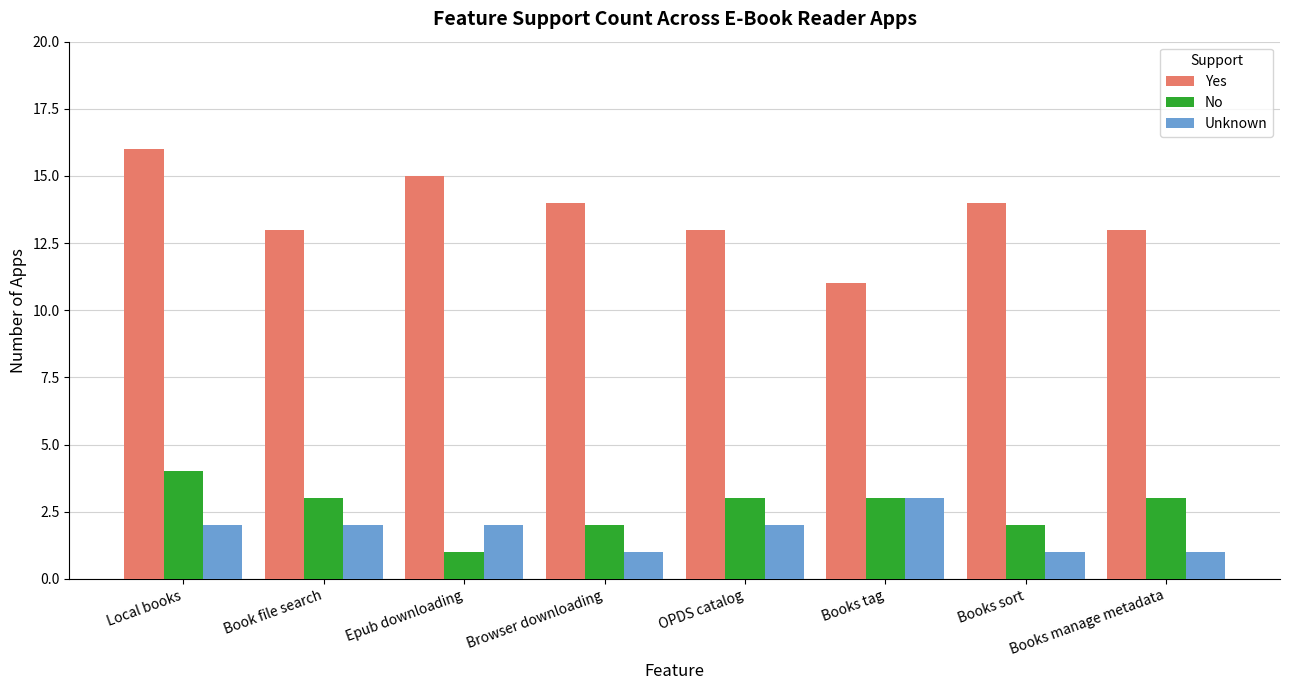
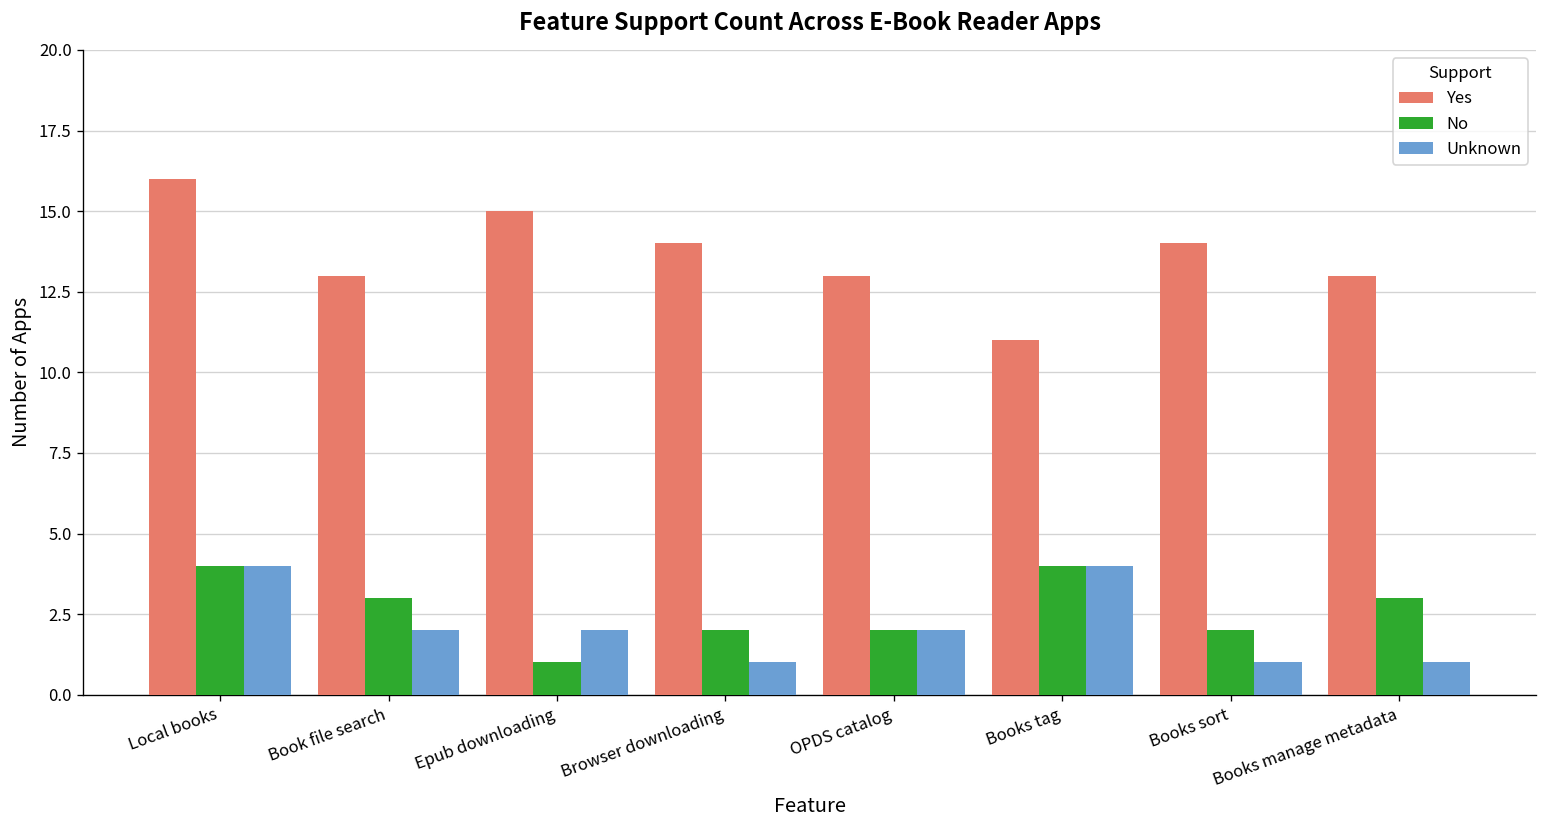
Unknown, Local books: 2 -> 4
No, OPDS catalog: 3 -> 2
No, Books tag: 3 -> 4
Unknown, Books tag: 3 -> 4
